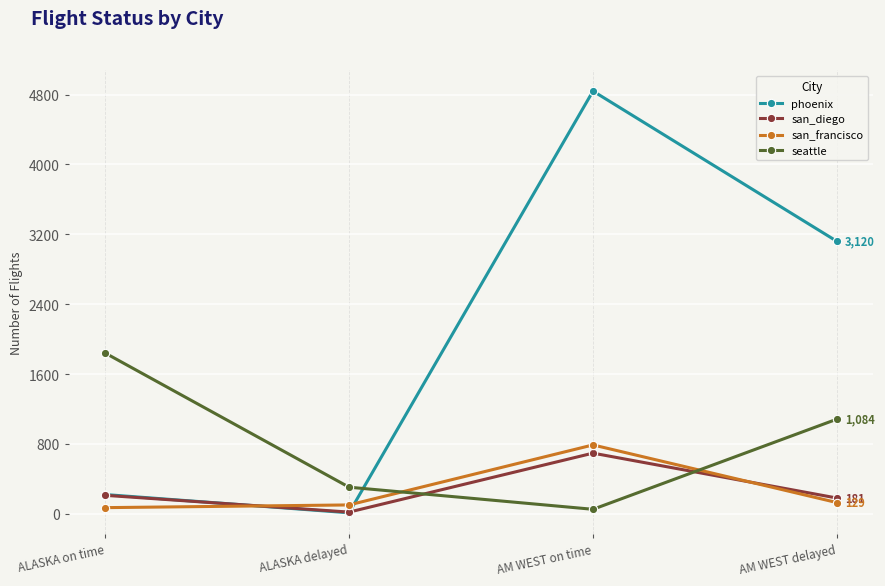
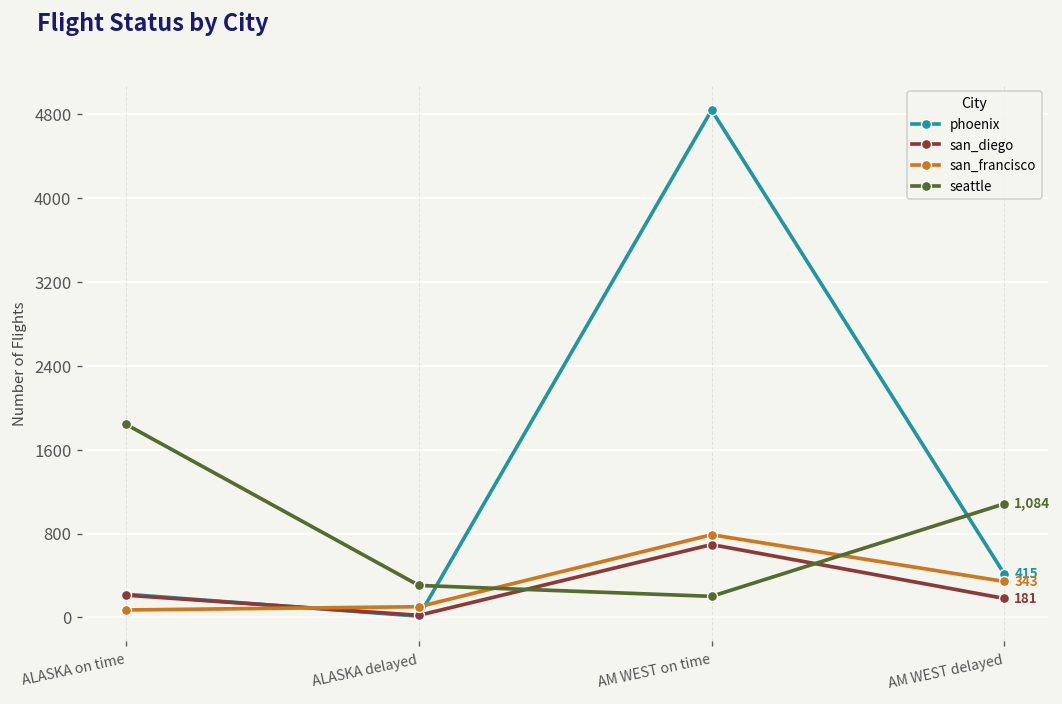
seattle, AM WEST on time: 100 -> 200
phoenix, AM WEST delayed: 3,120 -> 415
san_francisco, AM WEST delayed: 129 -> 343
